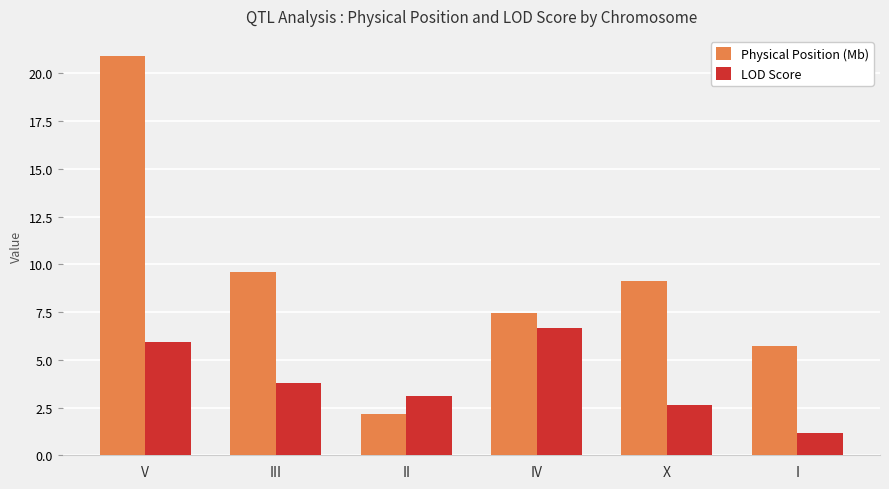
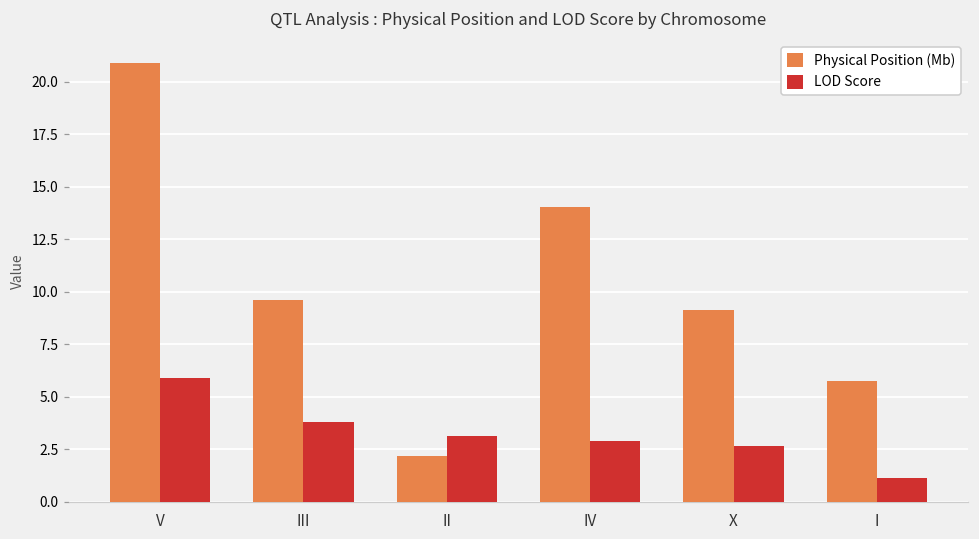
Physical Position (Mb), IV: 7.5 -> 14.1
LOD Score, IV: 6.7 -> 2.9
